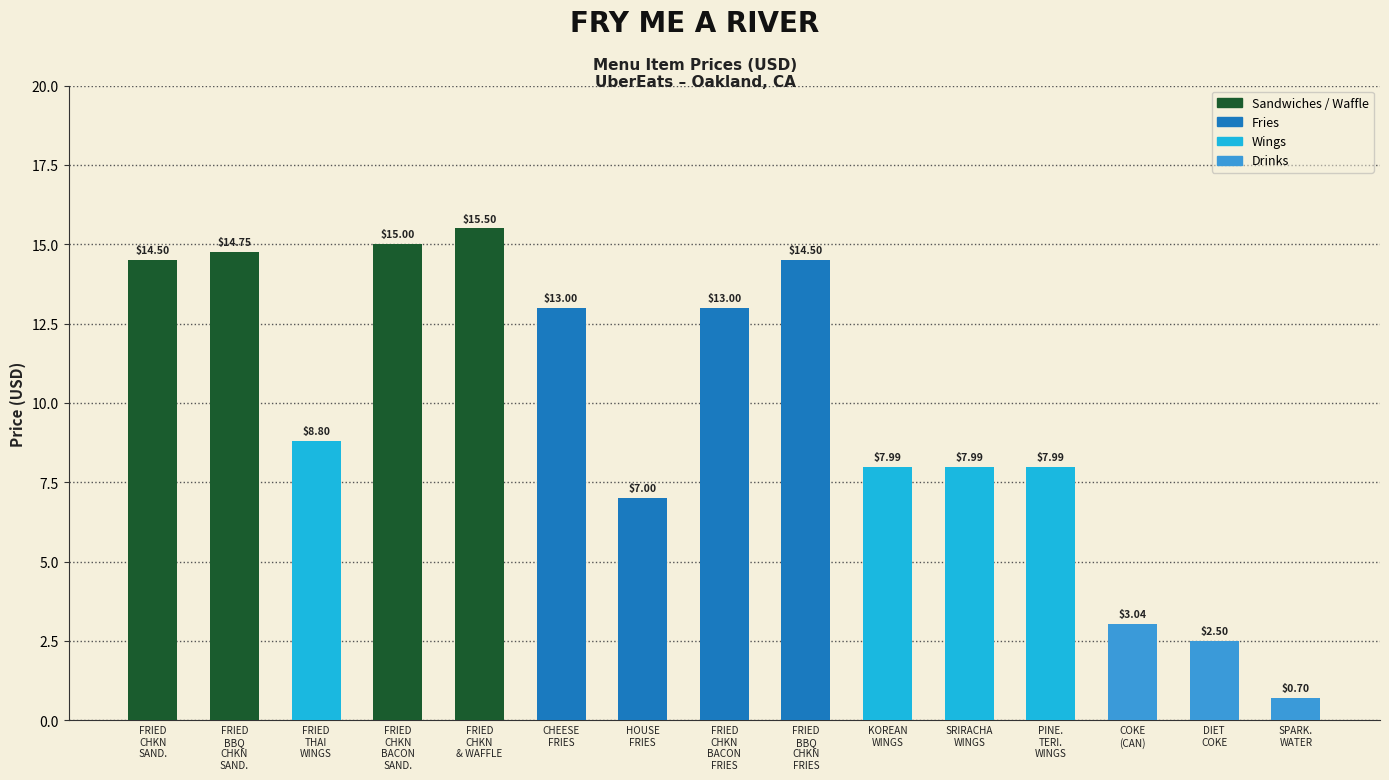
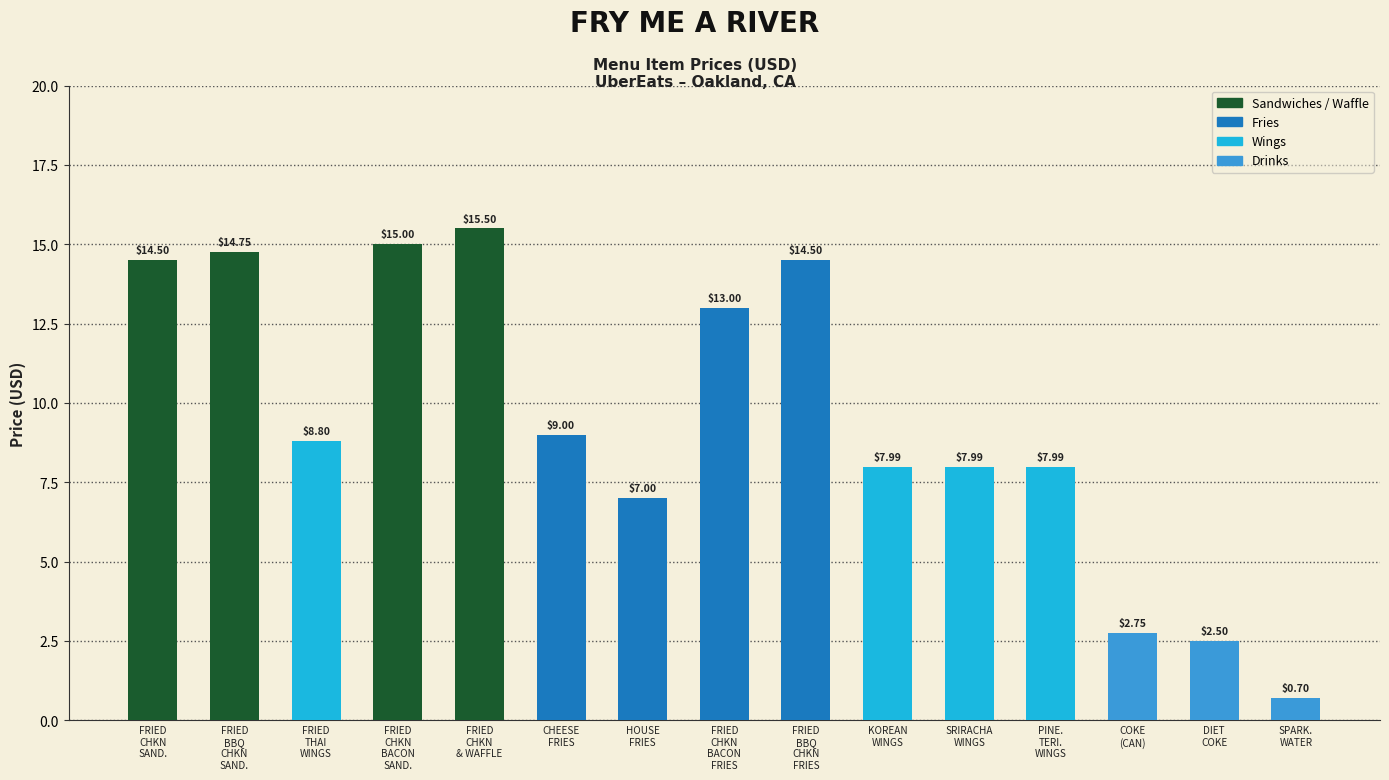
CHEESE FRIES: $13.00 -> $9.00
COKE (CAN): $3.04 -> $2.75
